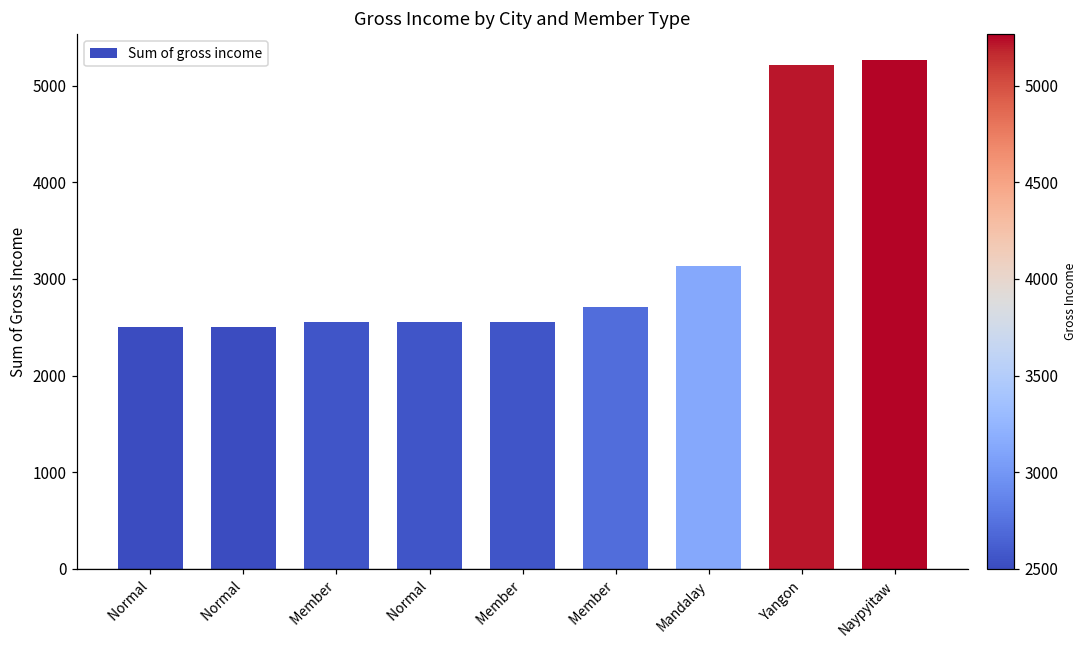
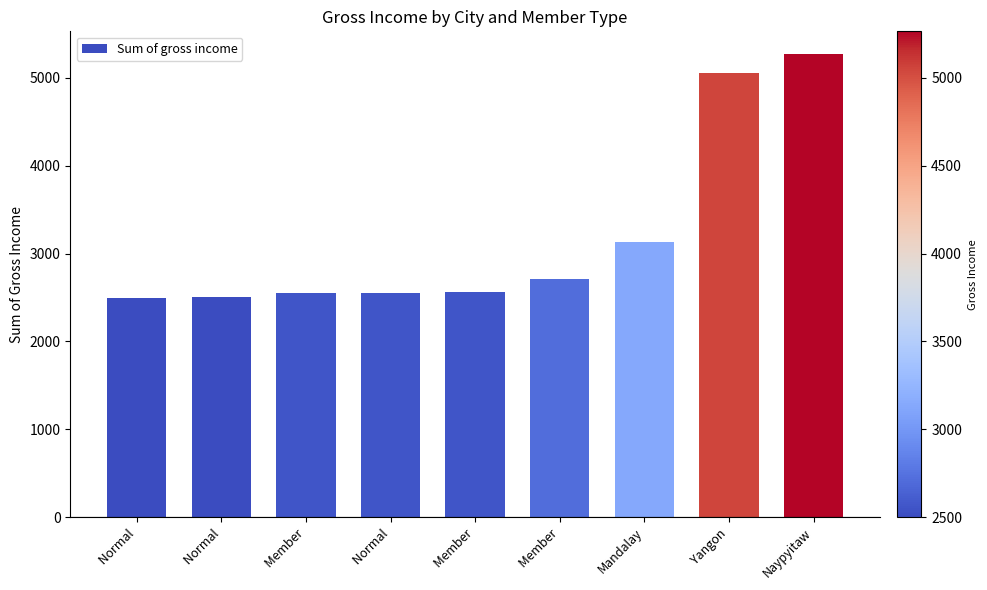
Yangon: 5200 -> 5100
